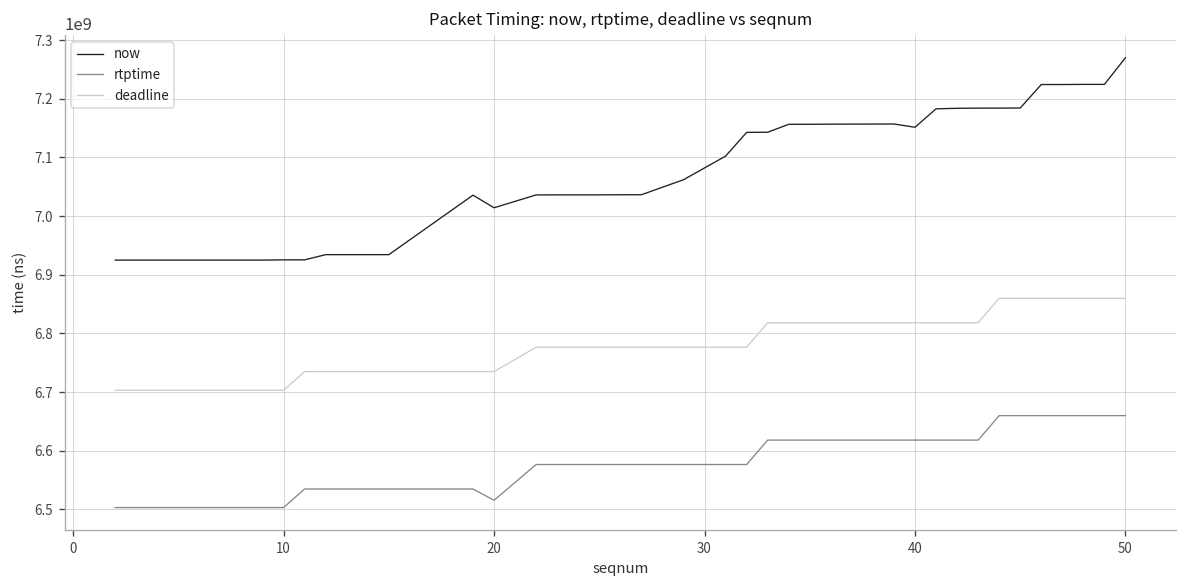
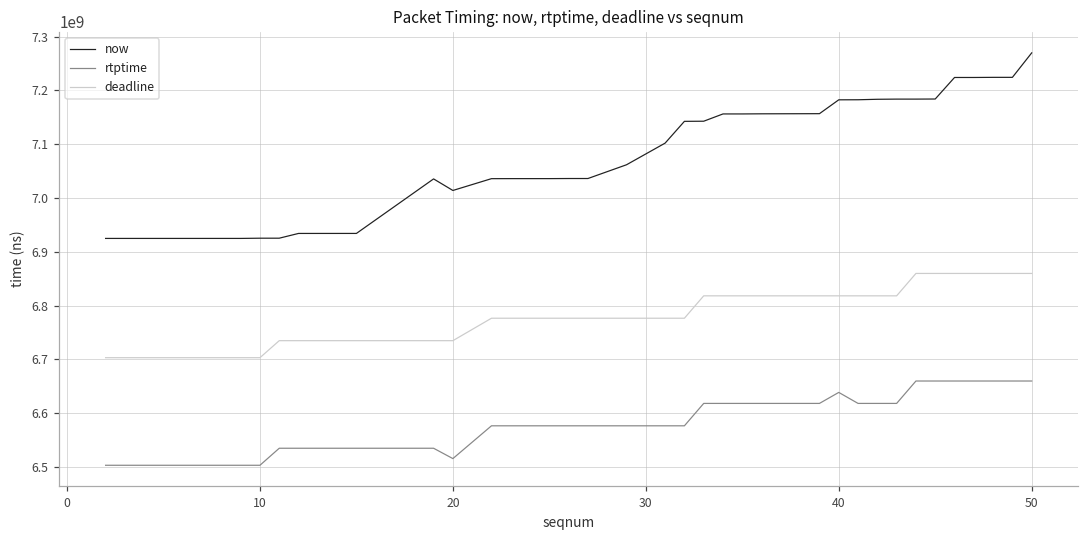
now, 40: 7150000000 -> 7180000000
rtptime, 40: 6620000000 -> 6640000000
